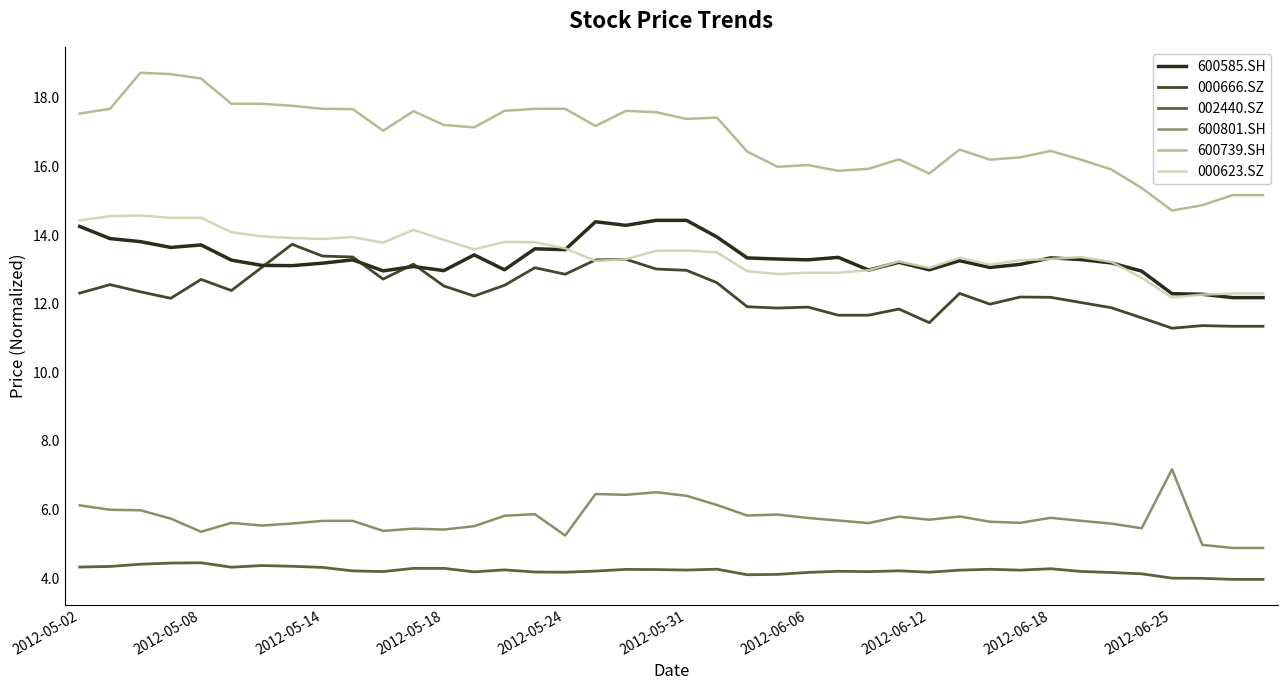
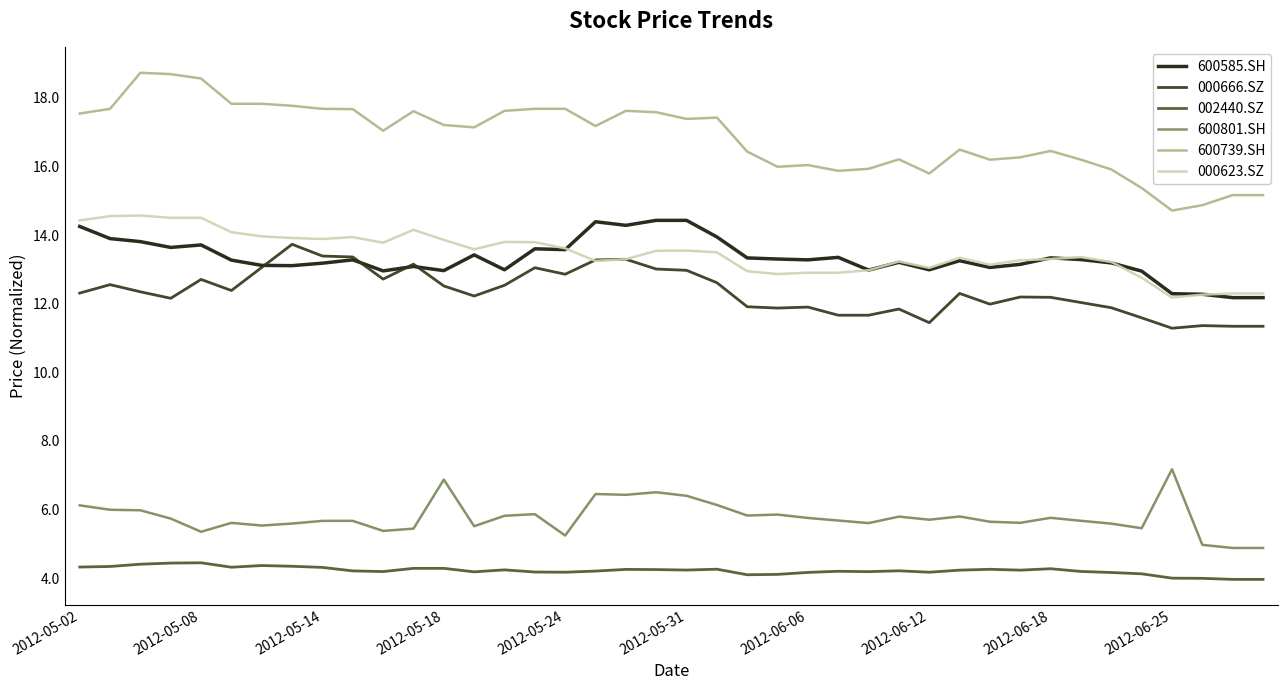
600801.SH, 2012-05-18: 5.4 -> 6.9
